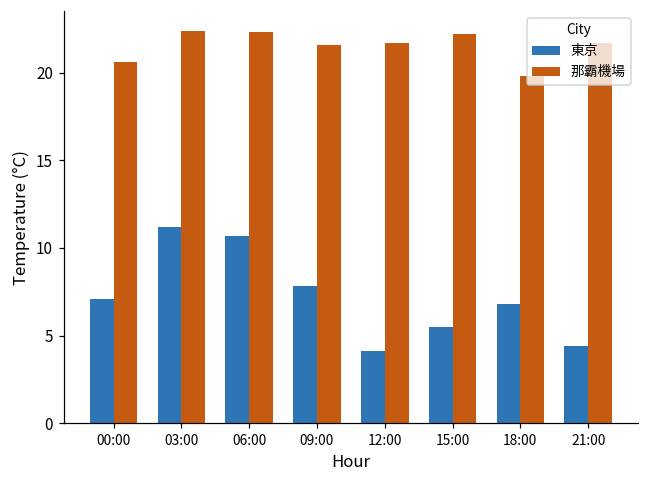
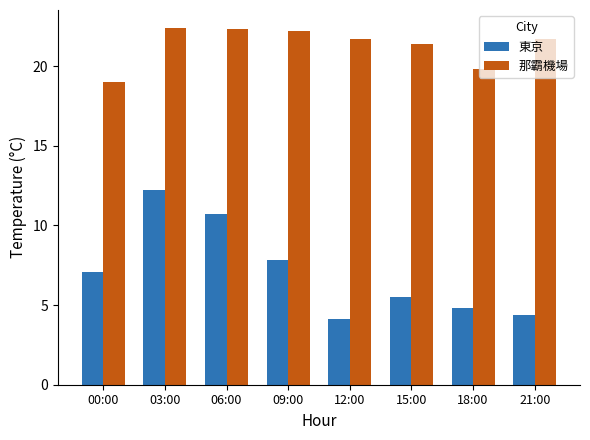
那霸機場, 00:00: 20.6 -> 19.0
東京, 03:00: 11.2 -> 12.2
那霸機場, 09:00: 21.6 -> 22.2
那霸機場, 15:00: 22.2 -> 21.4
東京, 18:00: 6.8 -> 4.8
